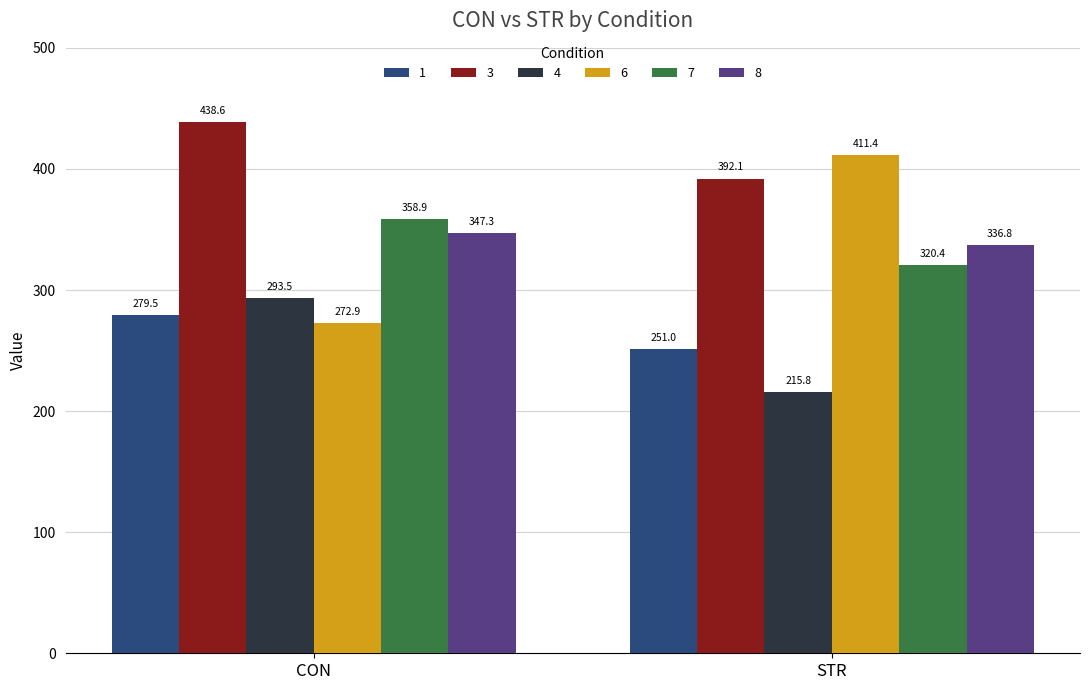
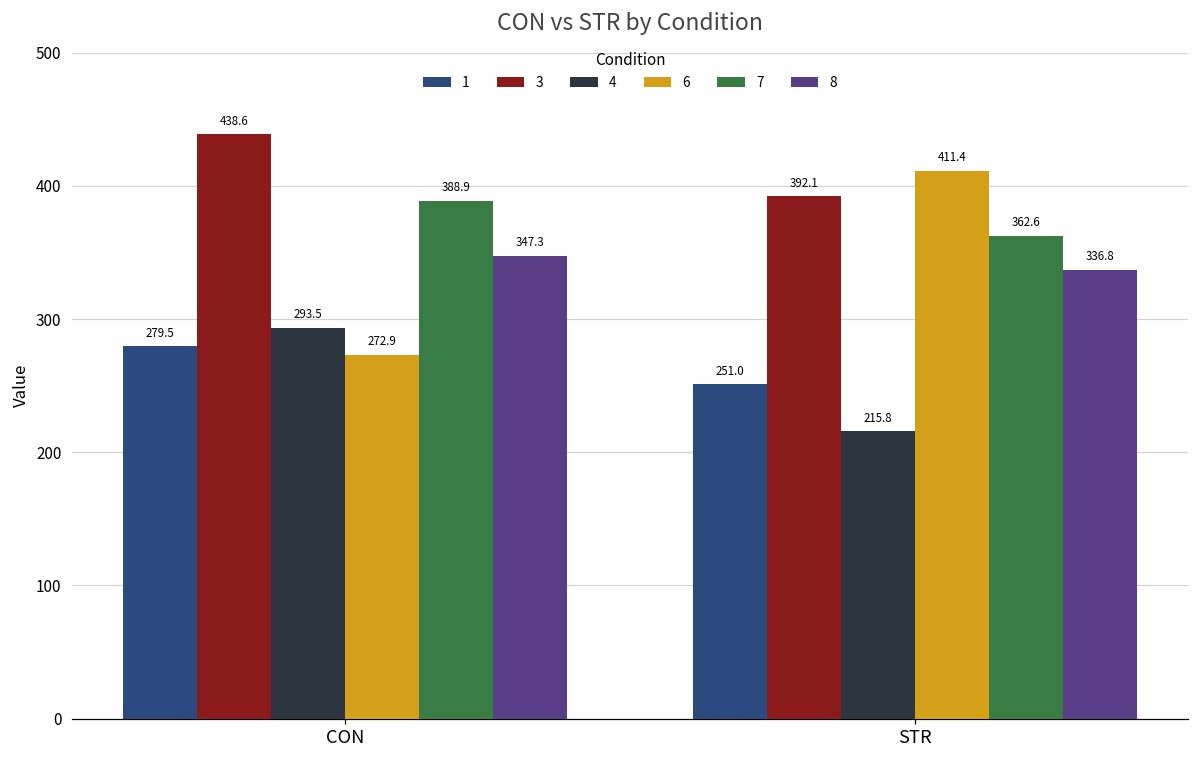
7, CON: 358.9 -> 388.9
7, STR: 320.4 -> 362.6
